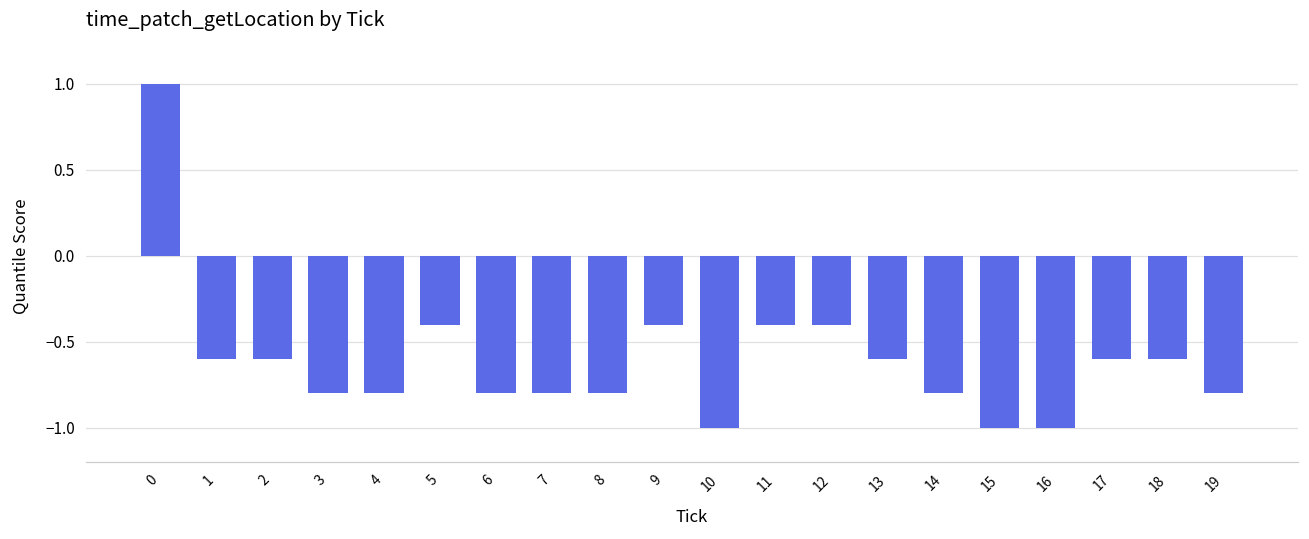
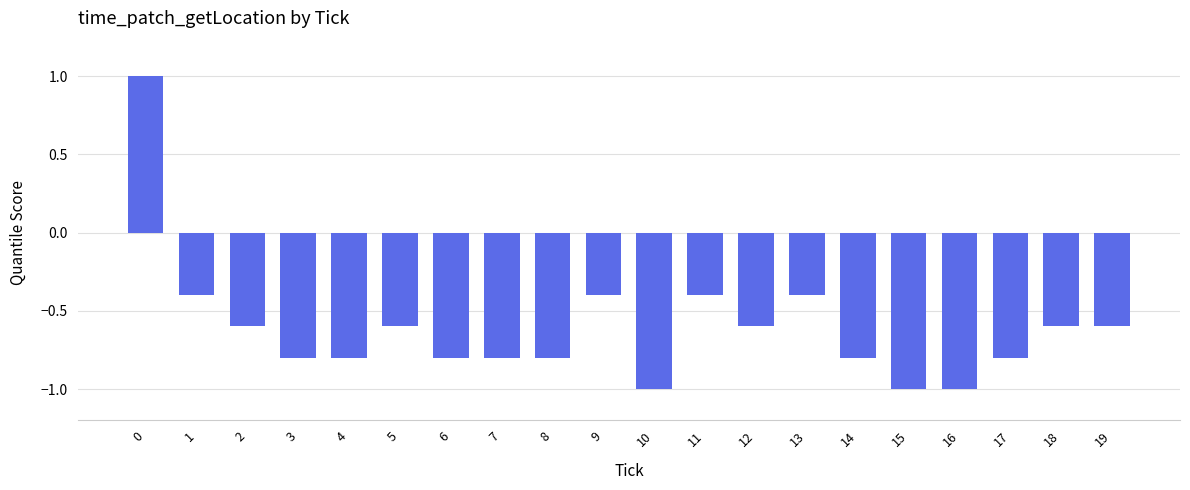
1: -0.60 -> -0.40
5: -0.40 -> -0.60
12: -0.40 -> -0.60
13: -0.60 -> -0.40
17: -0.60 -> -0.80
19: -0.80 -> -0.60
